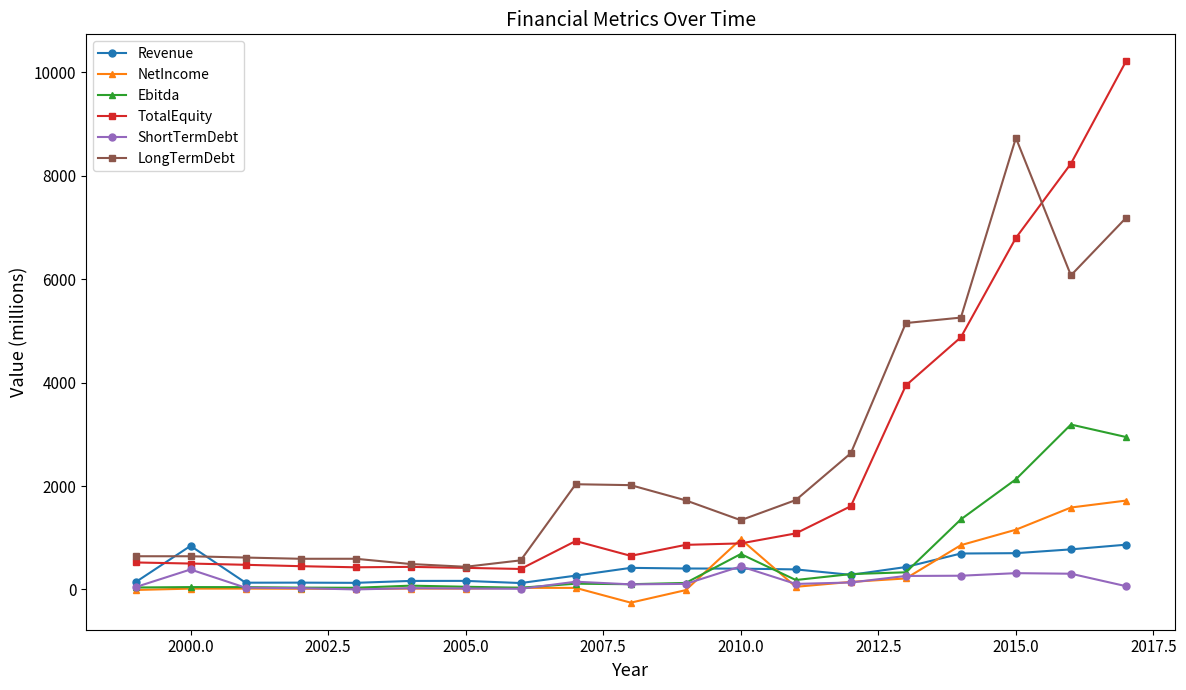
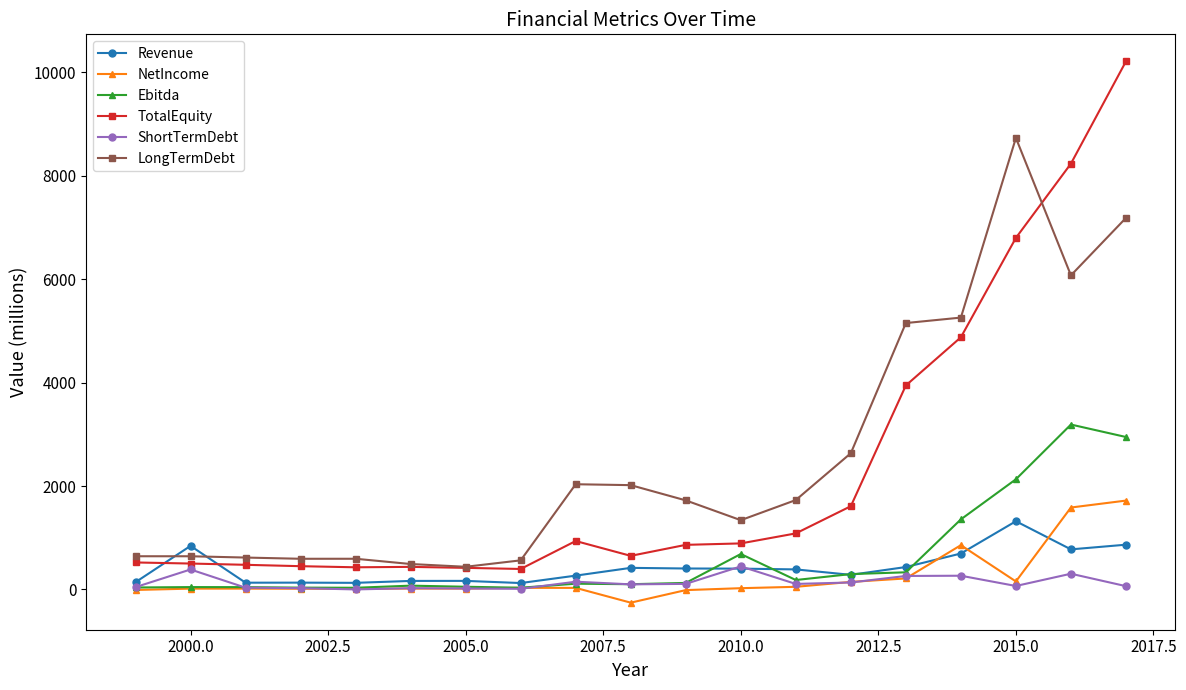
NetIncome, 2010.0: 1000 -> 0
Revenue, 2015.0: 700 -> 1300
NetIncome, 2015.0: 1200 -> 200
ShortTermDebt, 2015.0: 300 -> 100
